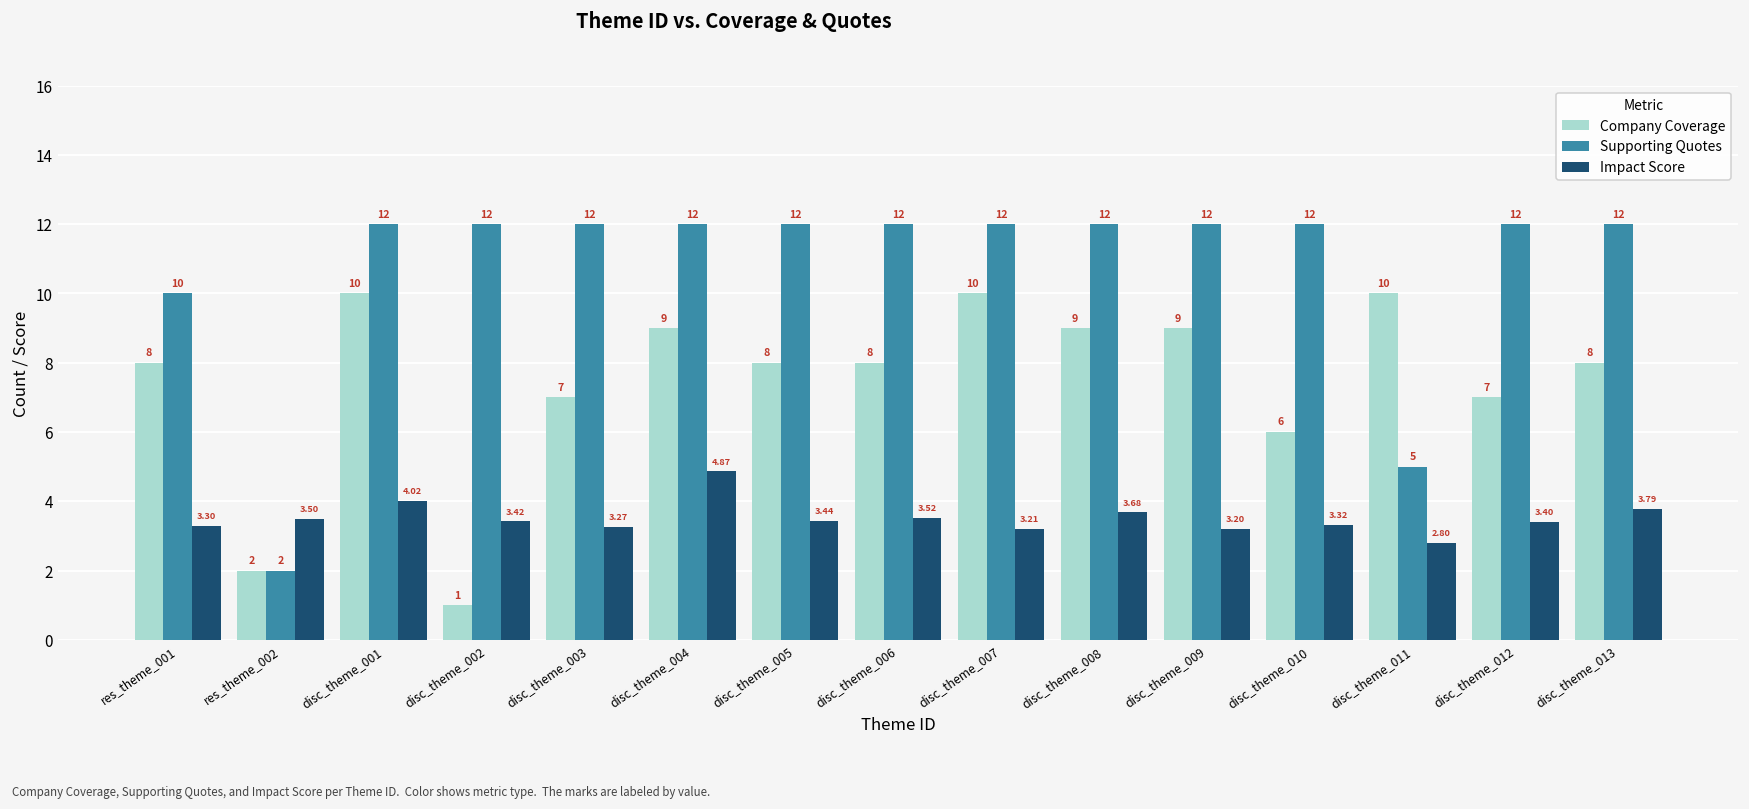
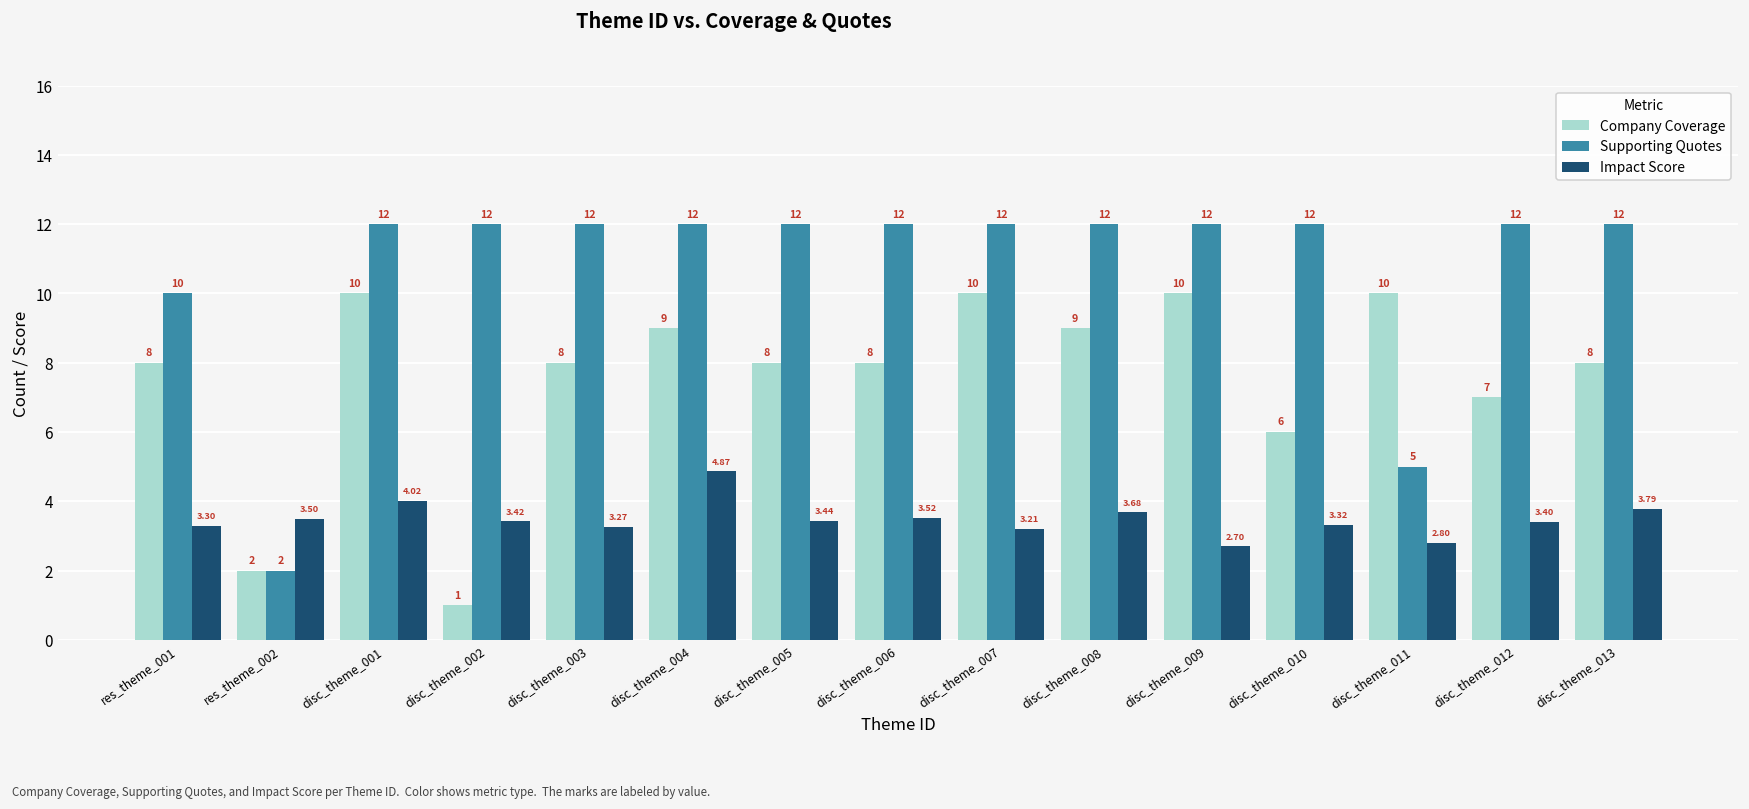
Company Coverage, disc_theme_003: 7 -> 8
Company Coverage, disc_theme_009: 9 -> 10
Impact Score, disc_theme_009: 3.20 -> 2.70
